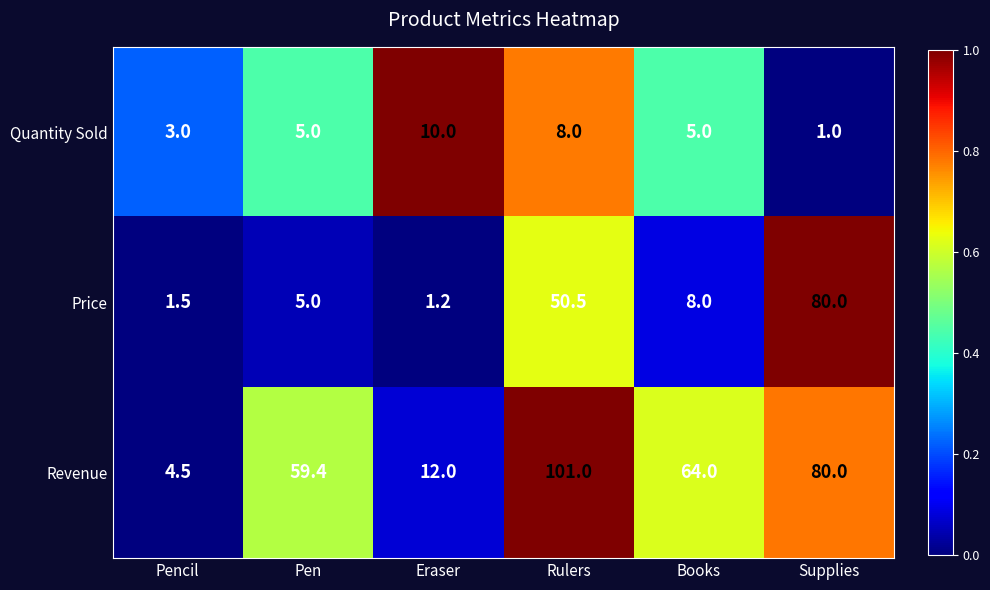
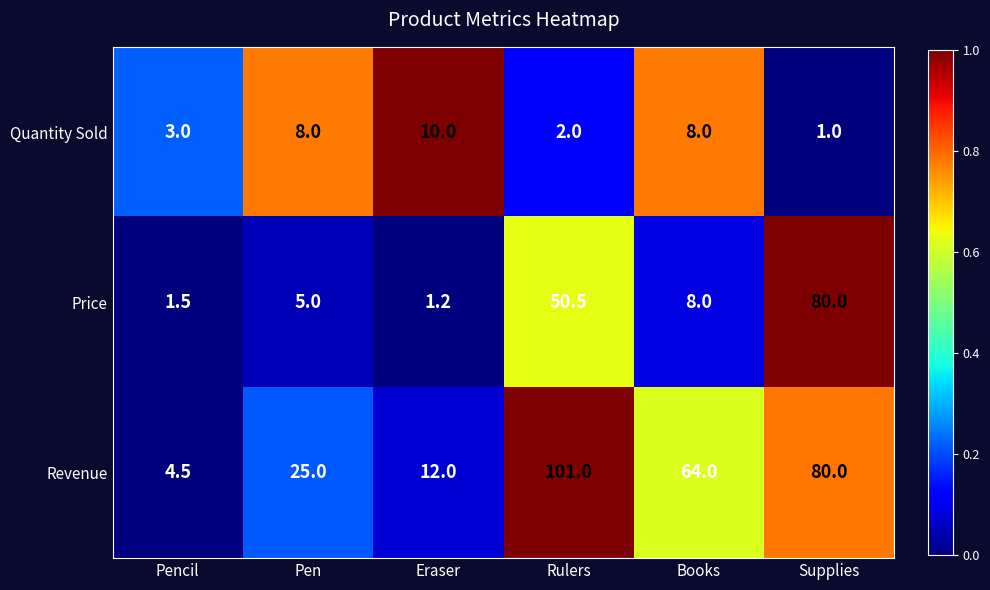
Quantity Sold, Pen: 5.0 -> 8.0
Quantity Sold, Rulers: 8.0 -> 2.0
Quantity Sold, Books: 5.0 -> 8.0
Revenue, Pen: 59.4 -> 25.0
